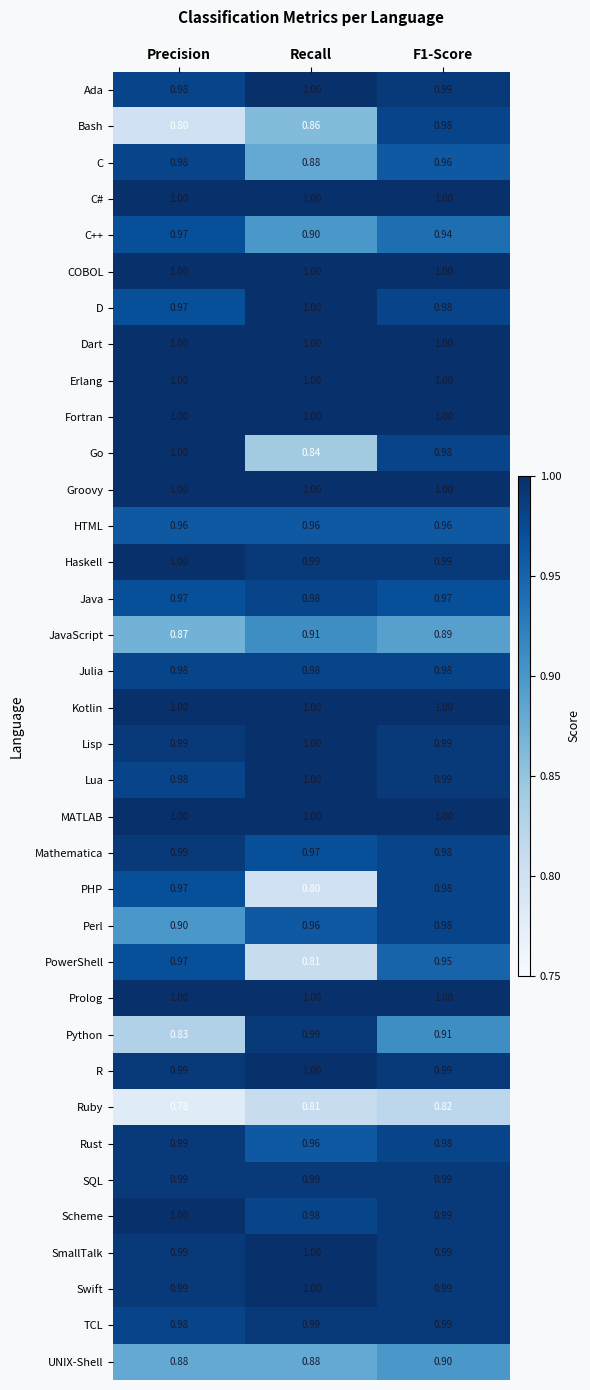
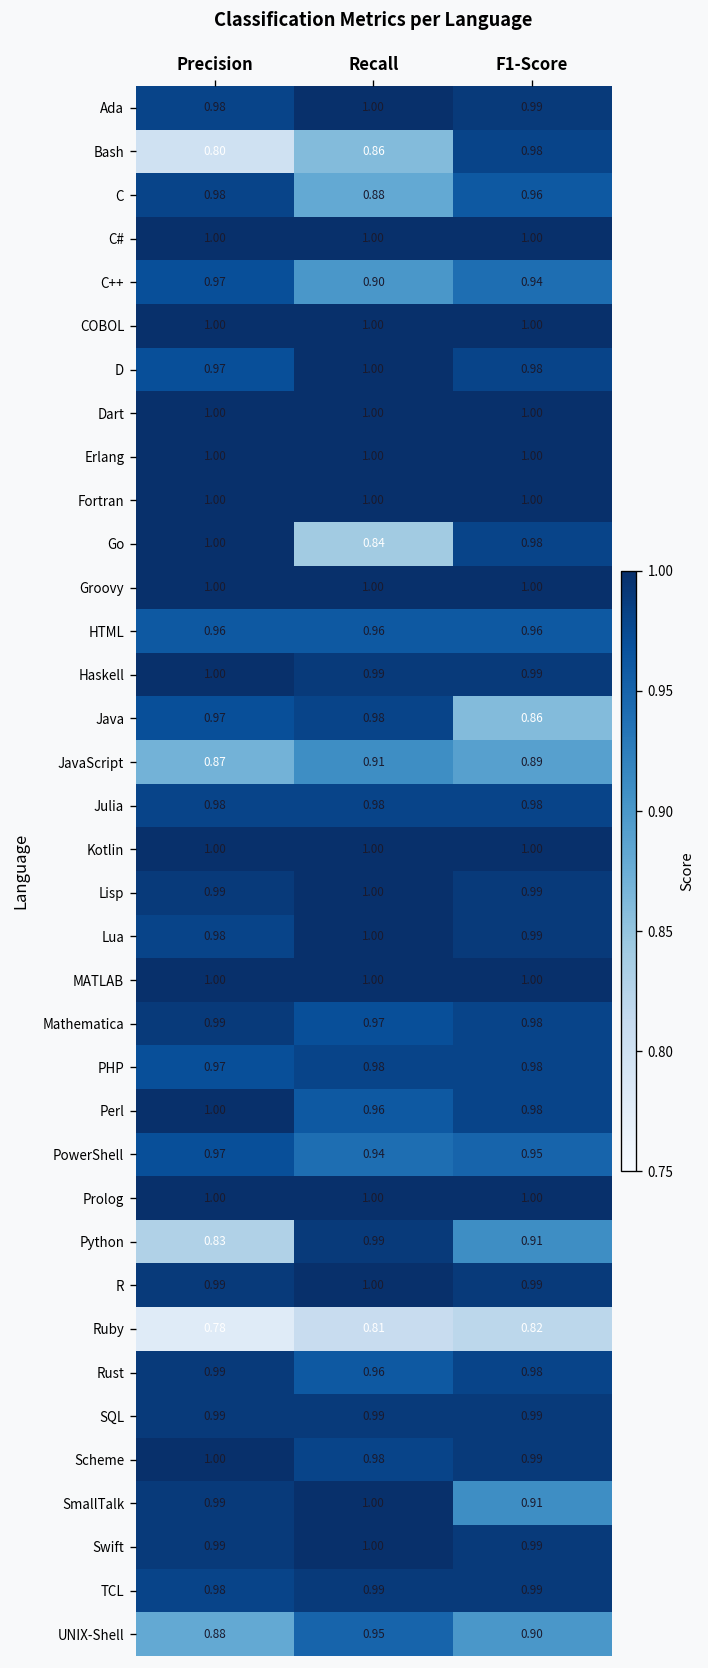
Java, F1-Score: 0.97 -> 0.86
PHP, Recall: 0.80 -> 0.98
Perl, Precision: 0.90 -> 1.00
PowerShell, Recall: 0.81 -> 0.94
SmallTalk, F1-Score: 0.99 -> 0.91
UNIX-Shell, Recall: 0.88 -> 0.95
